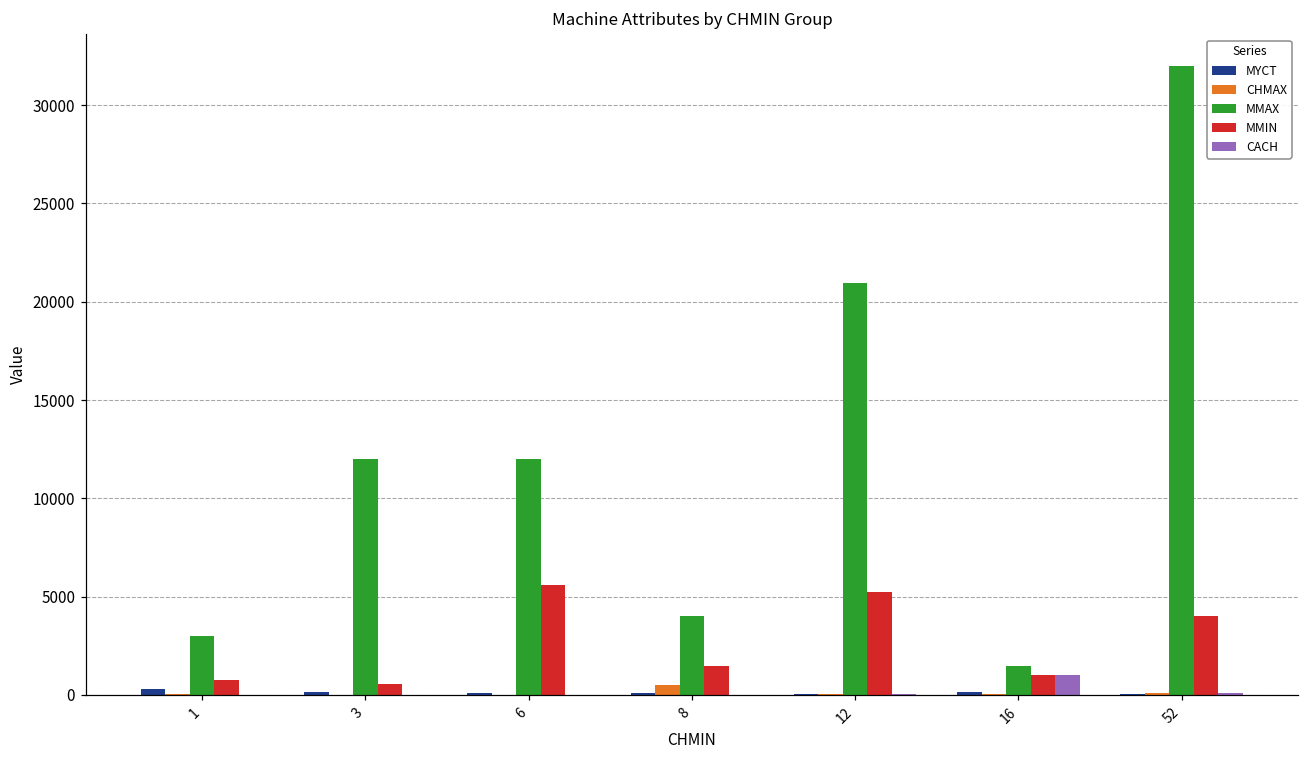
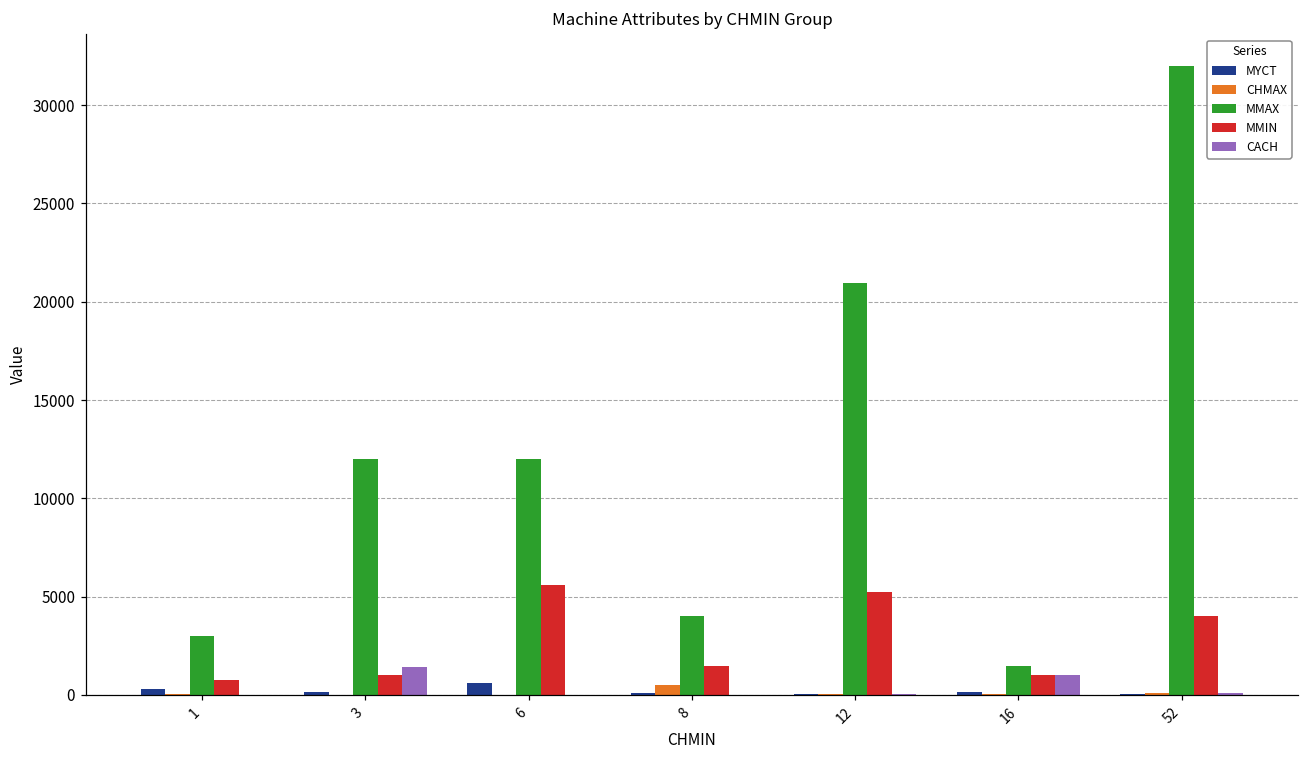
MMIN, 3: 500 -> 1000
CACH, 3: 0 -> 1400
MYCT, 6: 100 -> 600
